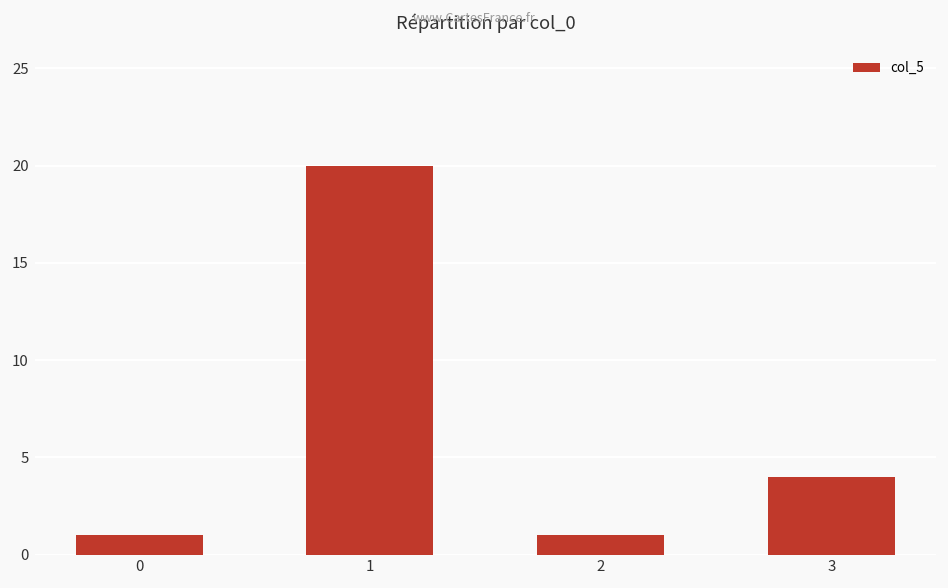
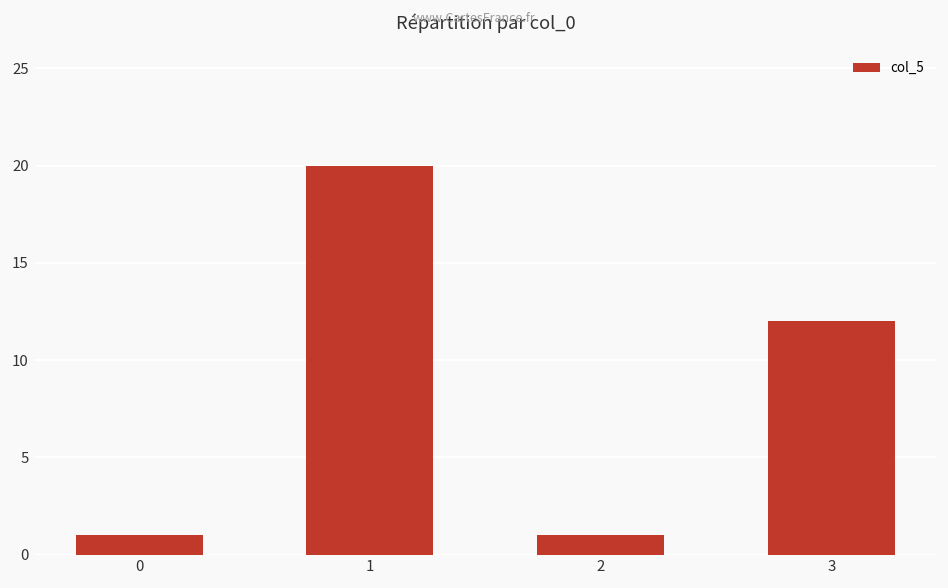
3: 4 -> 12
